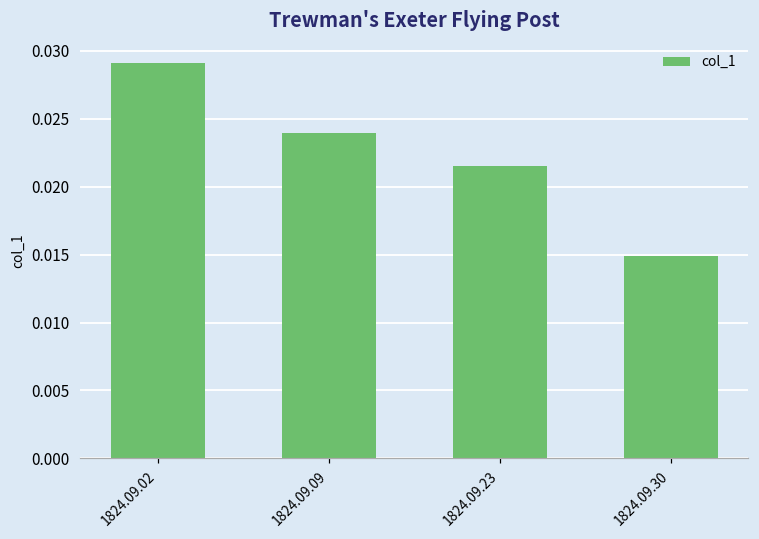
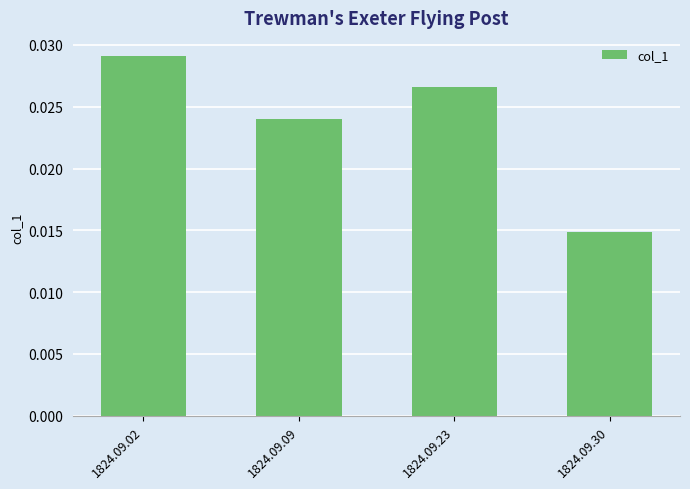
1824.09.23: 0.0215 -> 0.0266
